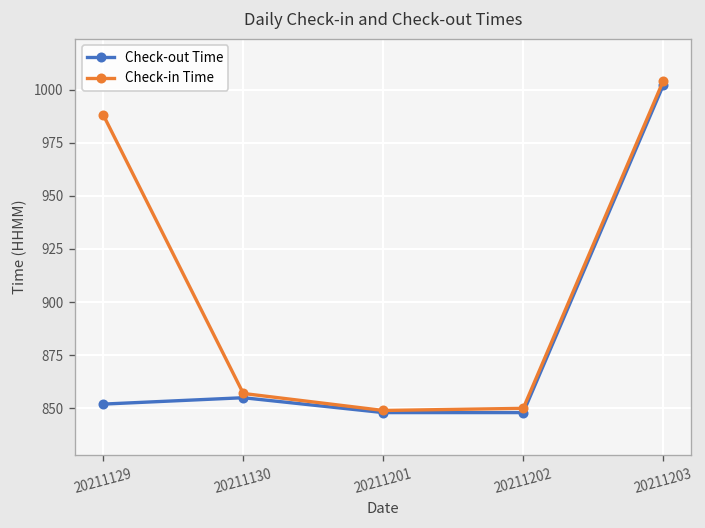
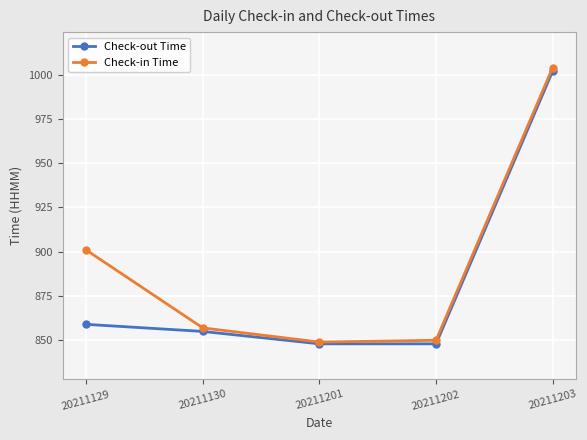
Check-out Time, 20211129: 852 -> 859
Check-in Time, 20211129: 988 -> 901
